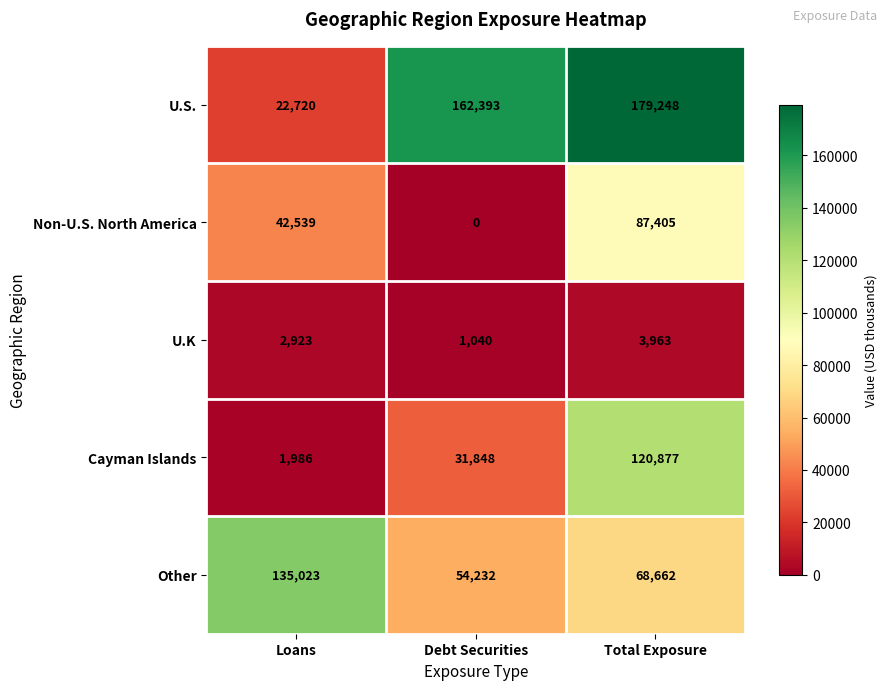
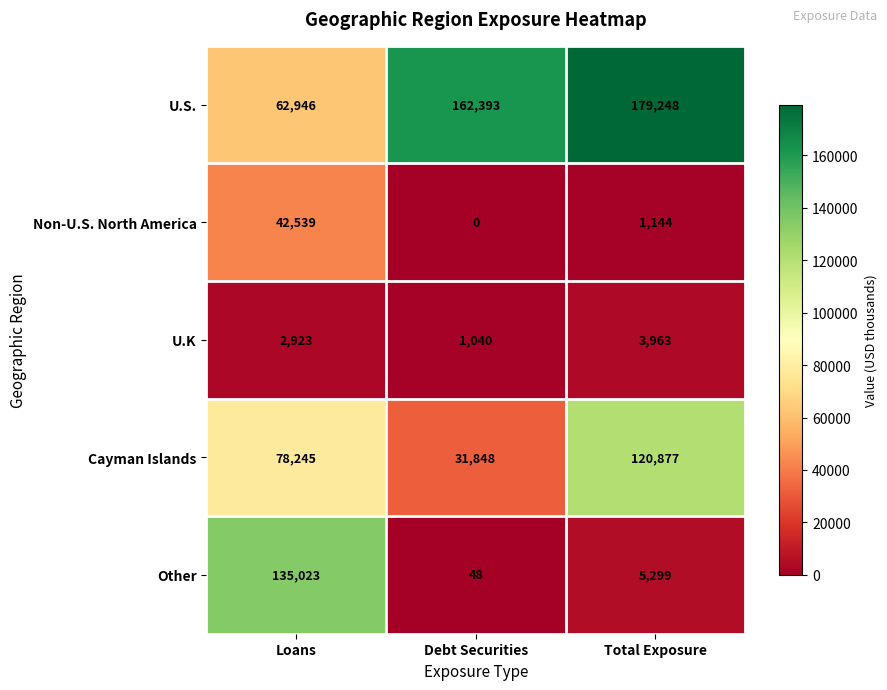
U.S., Loans: 22,720 -> 62,946
Non-U.S. North America, Total Exposure: 87,405 -> 1,144
Cayman Islands, Loans: 1,986 -> 78,245
Other, Debt Securities: 54,232 -> 48
Other, Total Exposure: 68,662 -> 5,299
